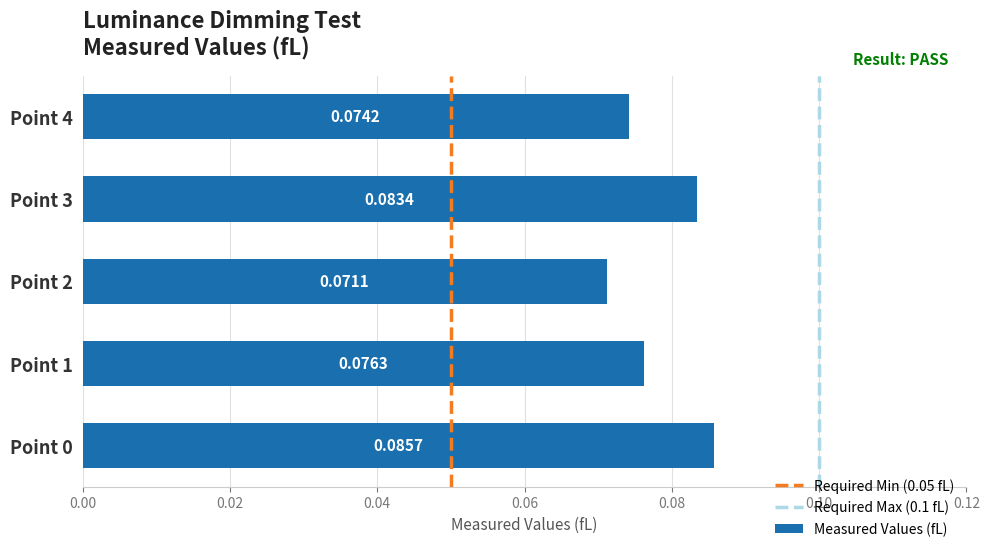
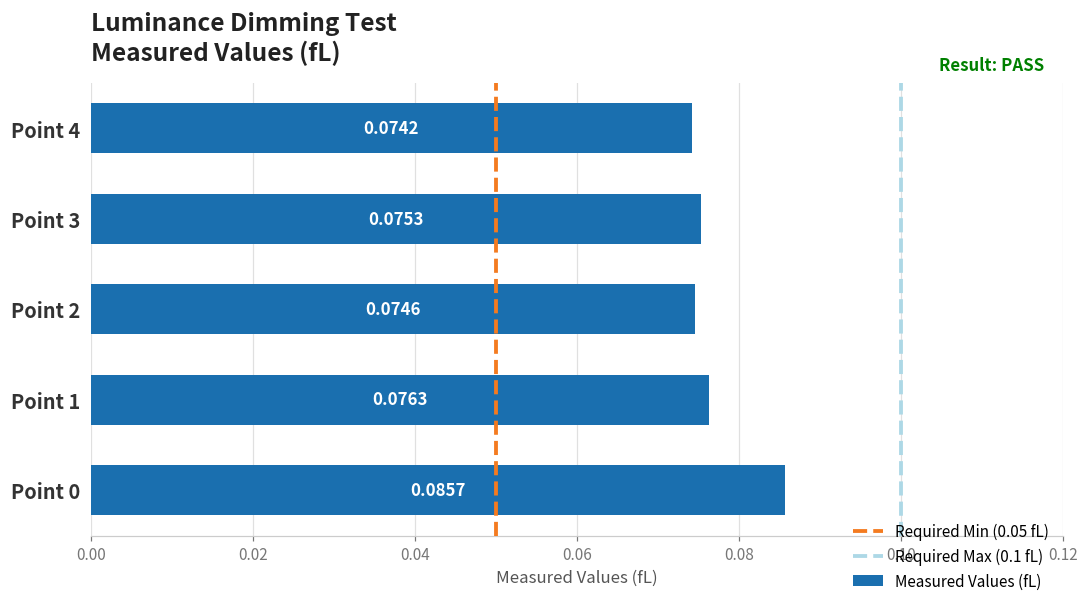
Point 3: 0.0834 -> 0.0753
Point 2: 0.0711 -> 0.0746
